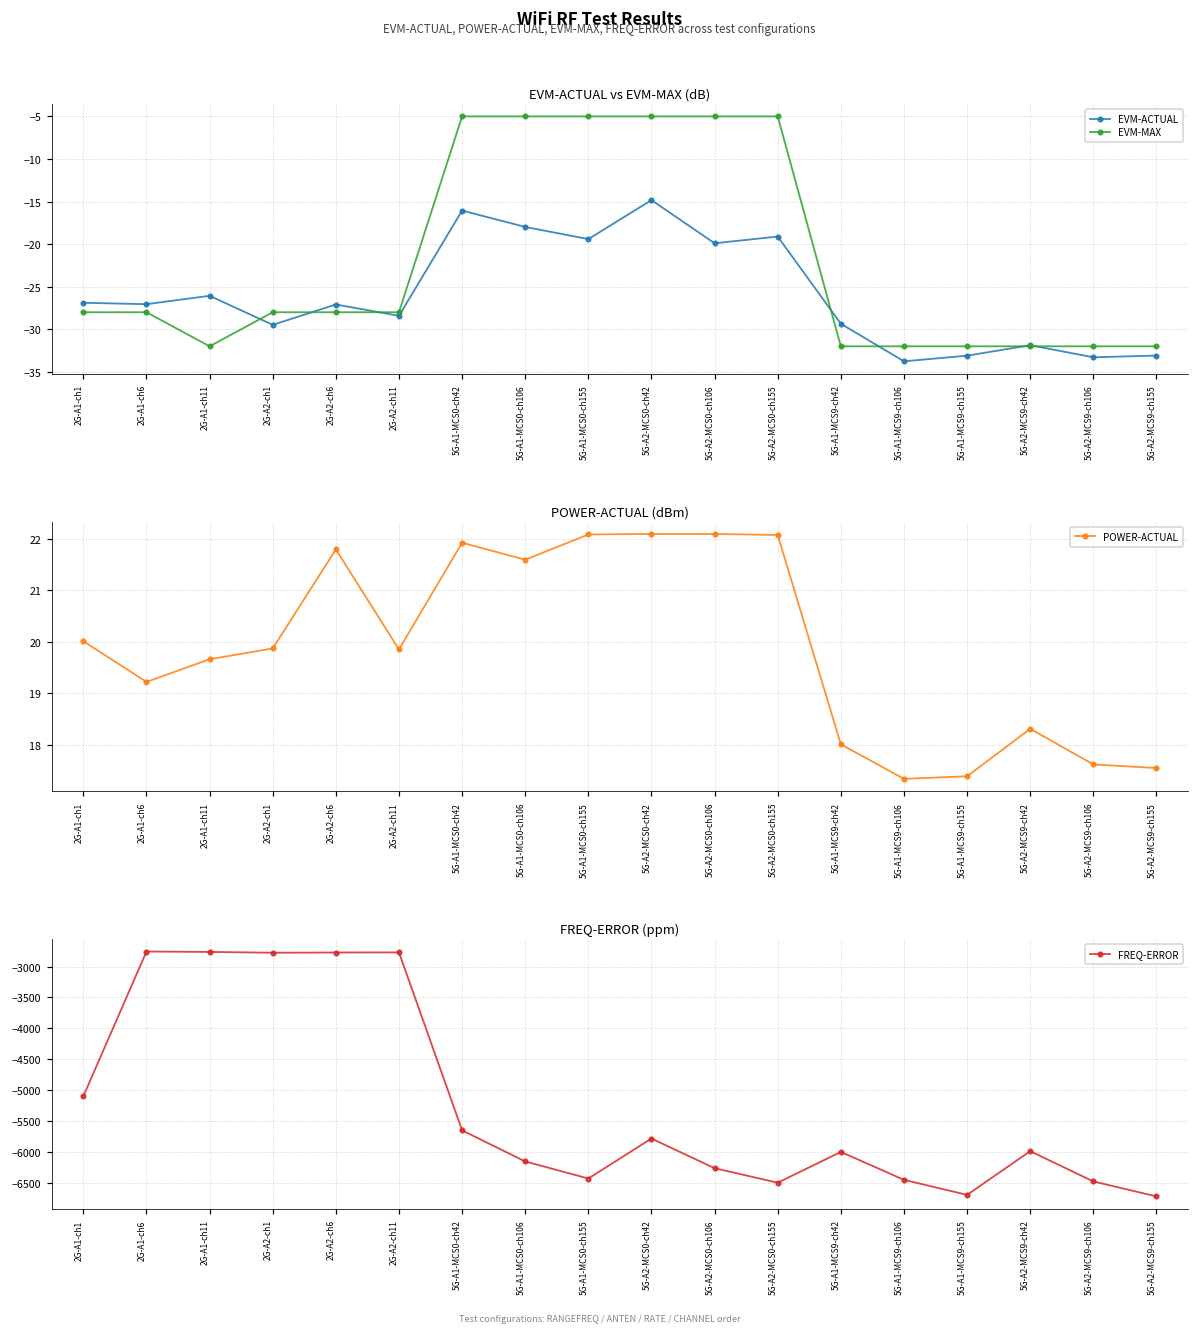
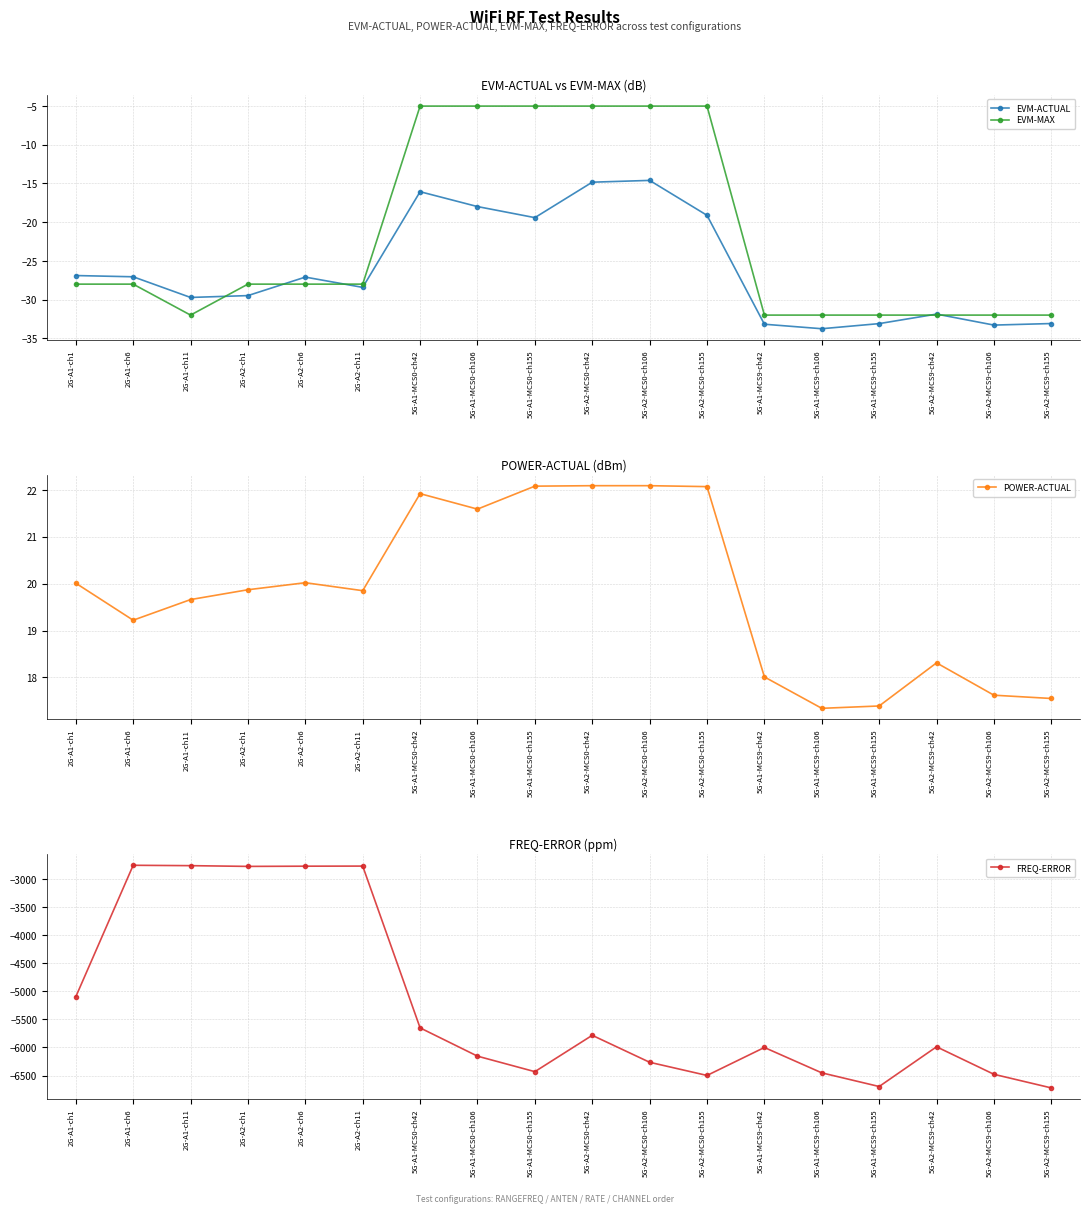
EVM-ACTUAL vs EVM-MAX (dB), EVM-ACTUAL, 2G-A1-ch11: -26 -> -30
EVM-ACTUAL vs EVM-MAX (dB), EVM-ACTUAL, 5G-A2-MCS0-ch106: -20 -> -15
EVM-ACTUAL vs EVM-MAX (dB), EVM-ACTUAL, 5G-A1-MCS9-ch42: -29 -> -33
POWER-ACTUAL (dBm), 2G-A2-ch6: 21.8 -> 20.0
